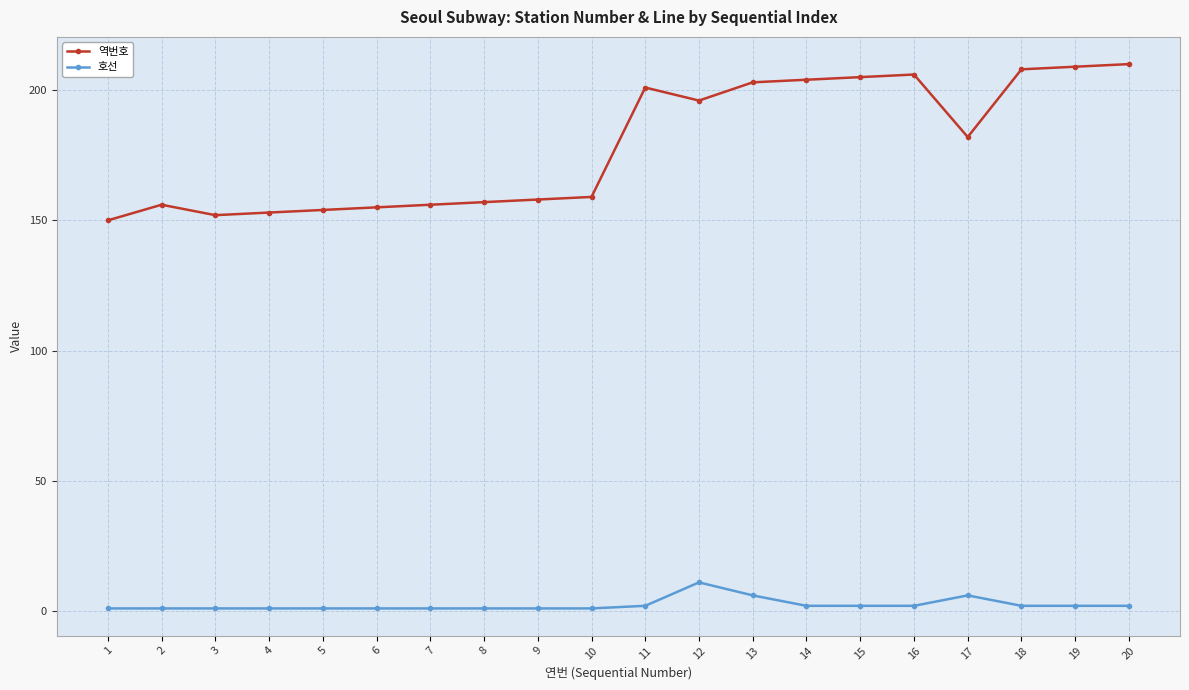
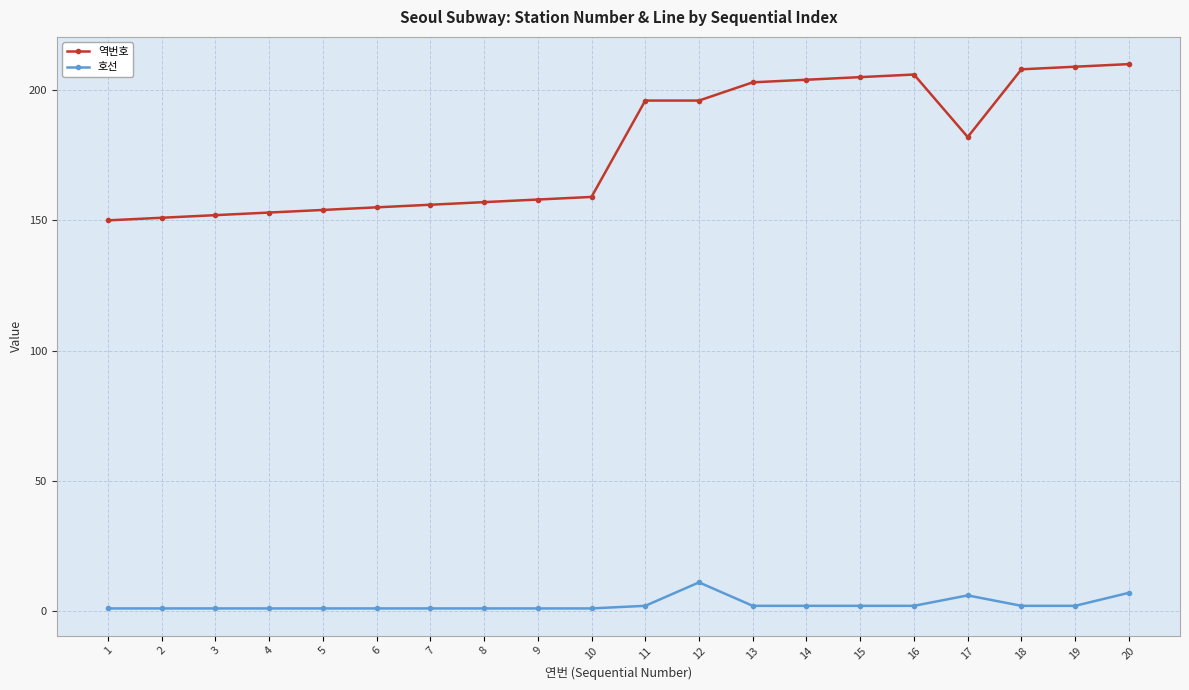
역번호, 2: 156 -> 151
역번호, 11: 201 -> 196
호선, 13: 6 -> 2
호선, 20: 2 -> 7
